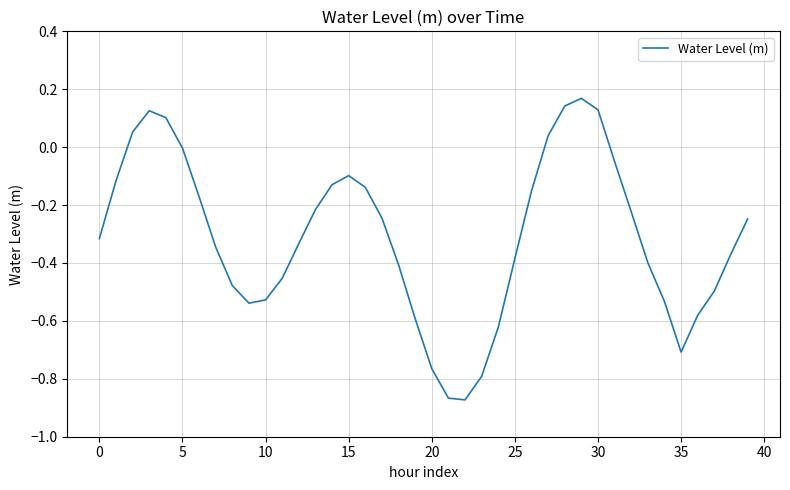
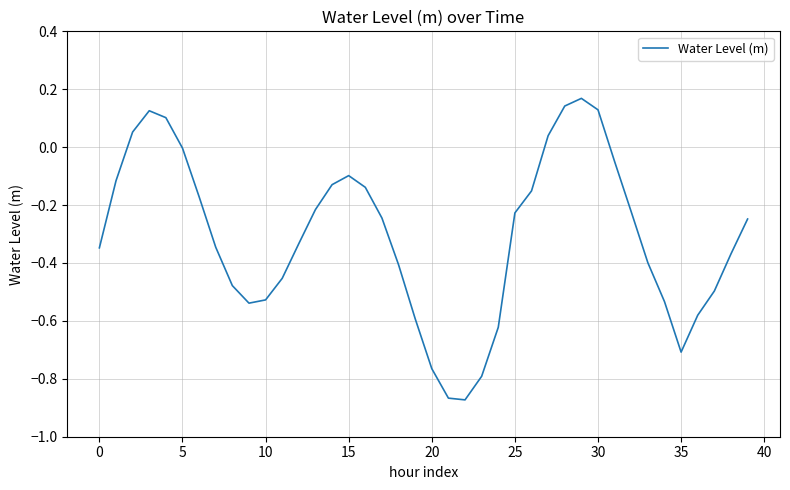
0: -0.32 -> -0.35
25: -0.38 -> -0.23
